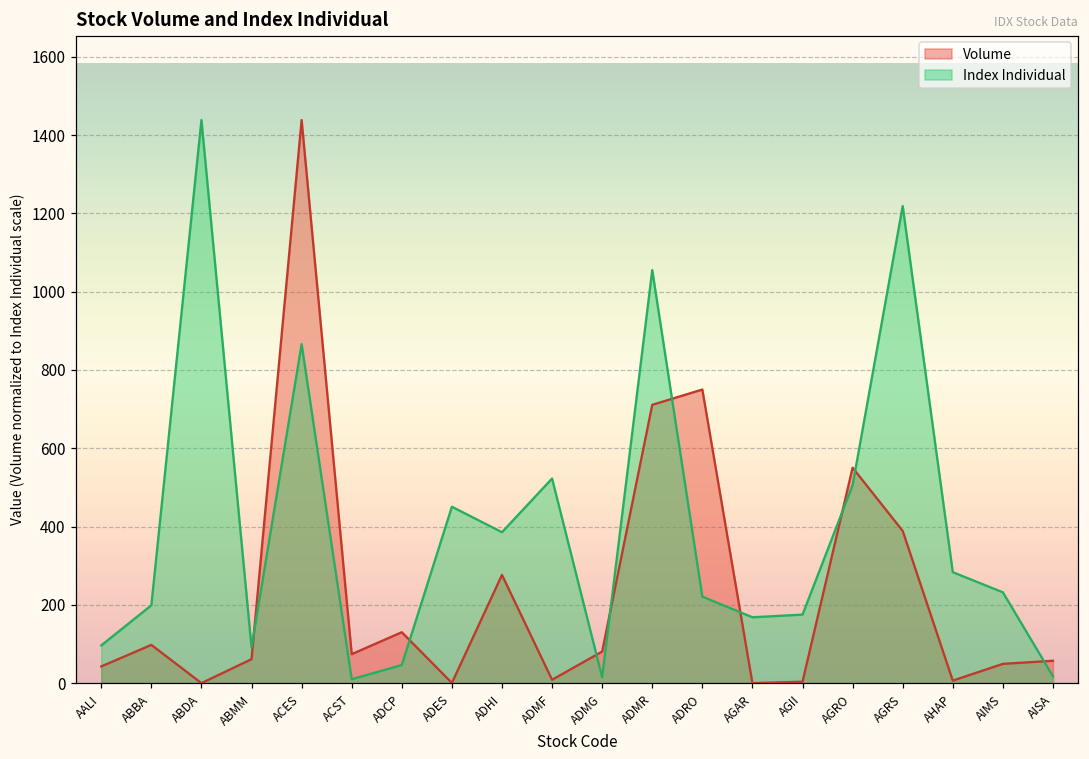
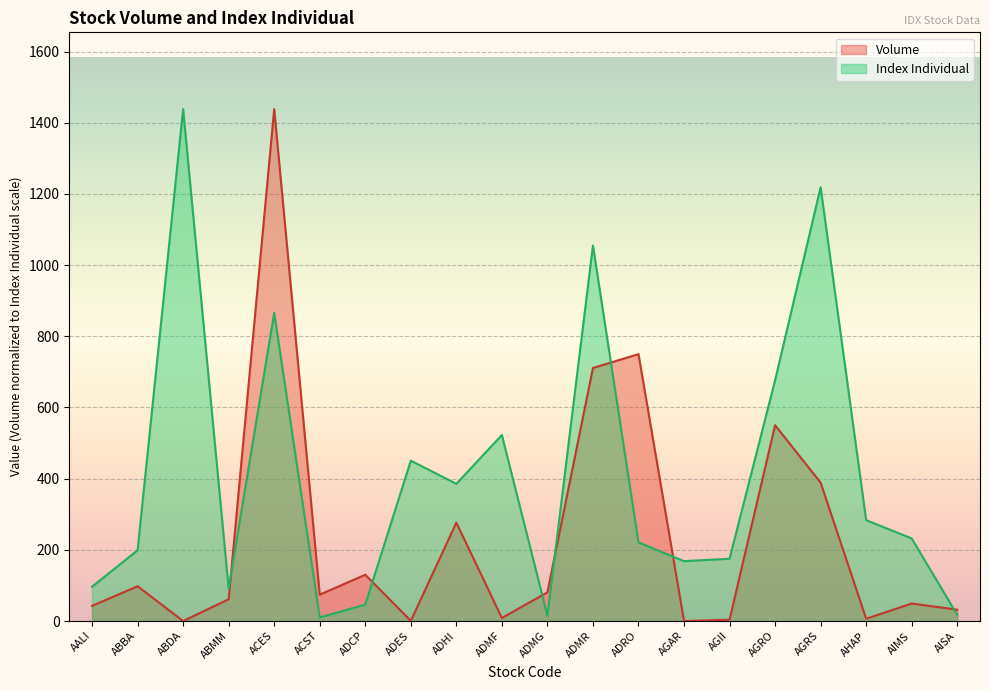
Index Individual, AGRO: 510 -> 680
Volume, AISA: 60 -> 30
